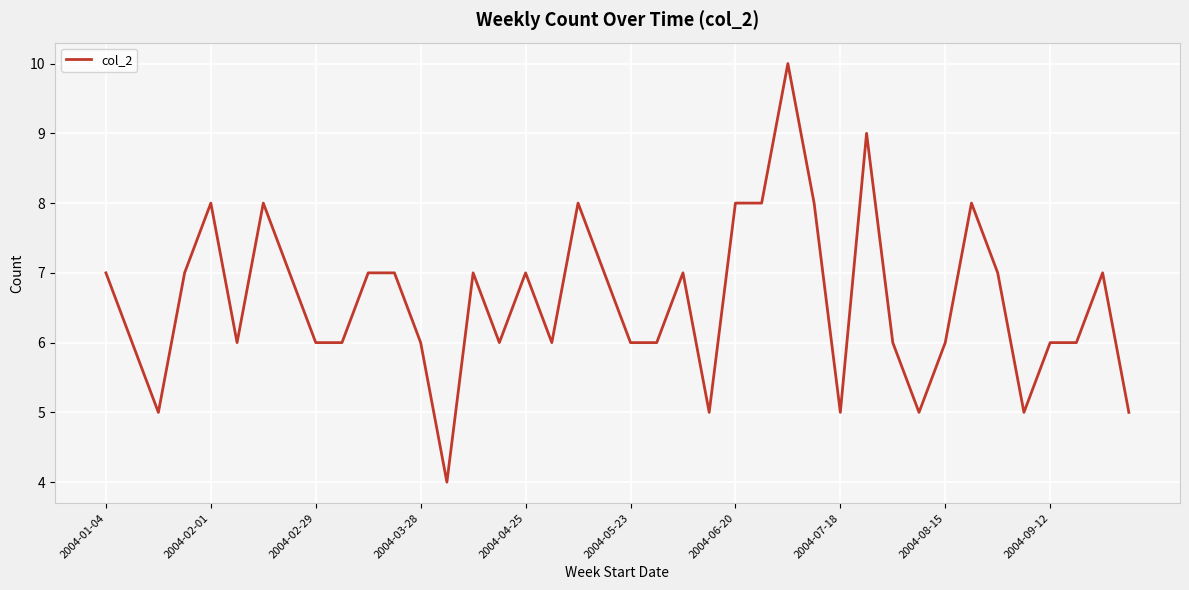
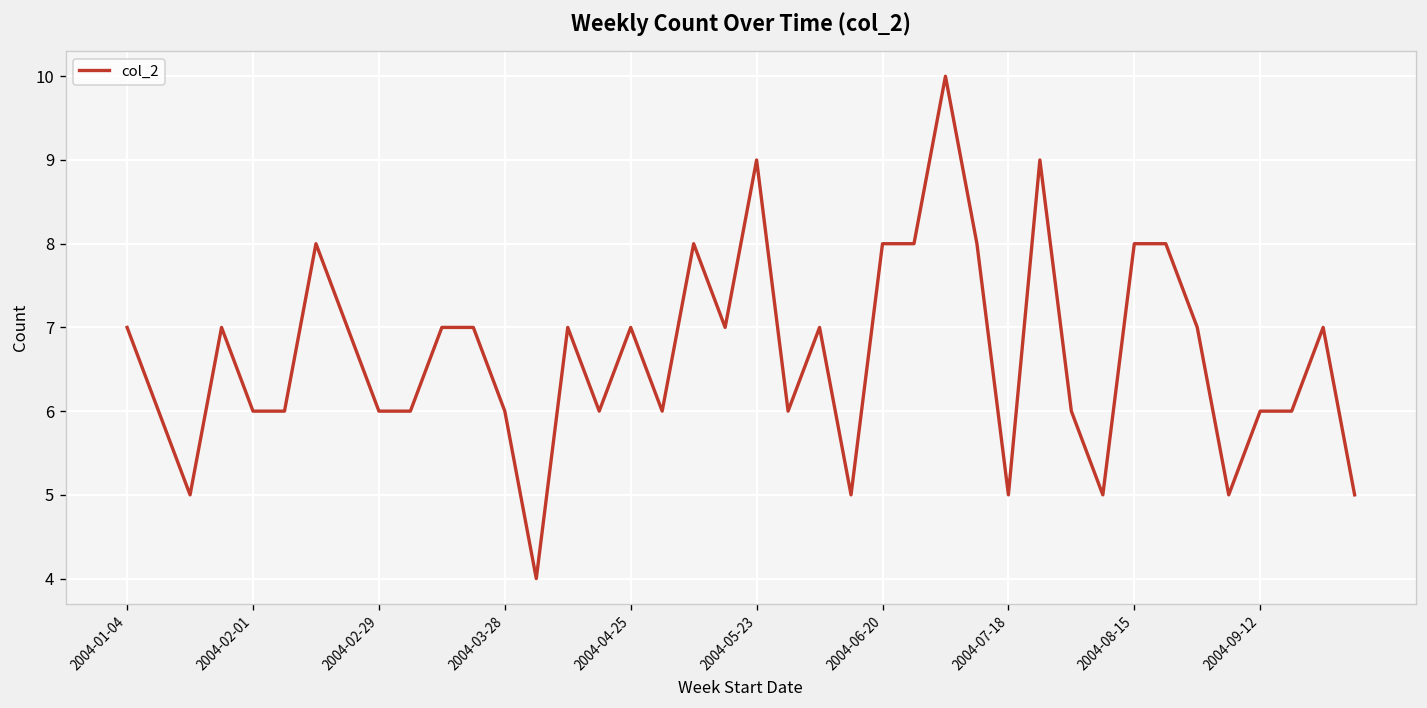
2004-02-01: 8 -> 6
2004-05-23: 6 -> 9
2004-08-15: 6 -> 8
